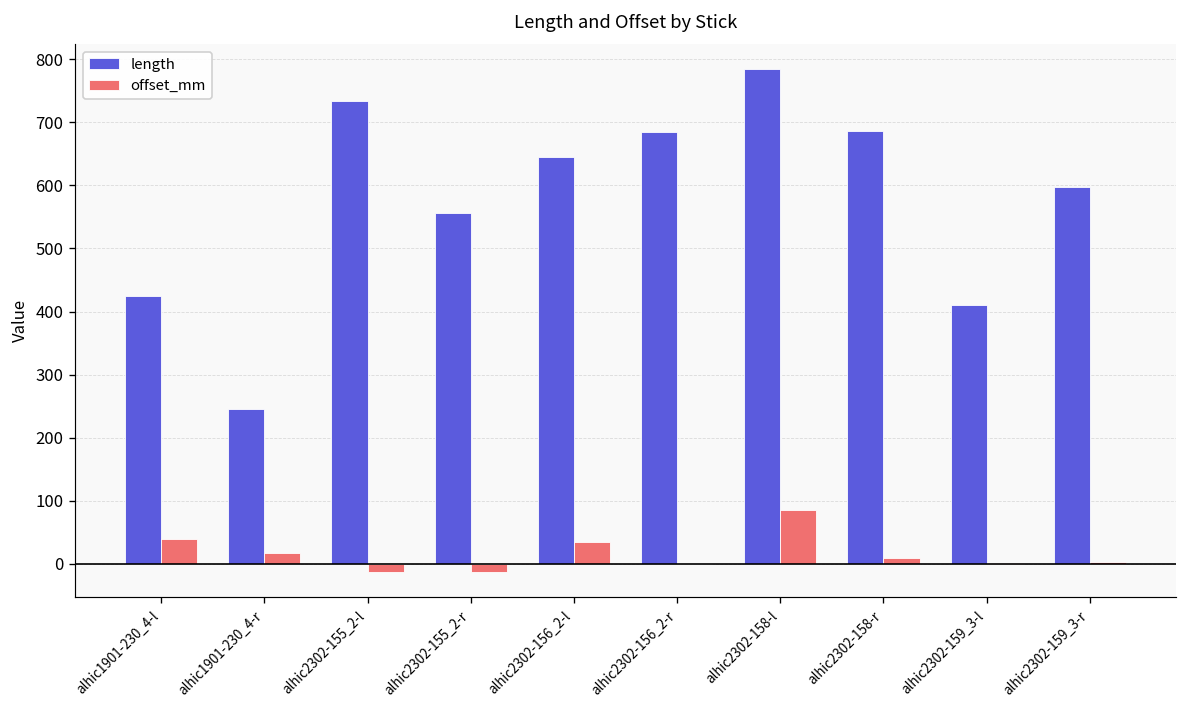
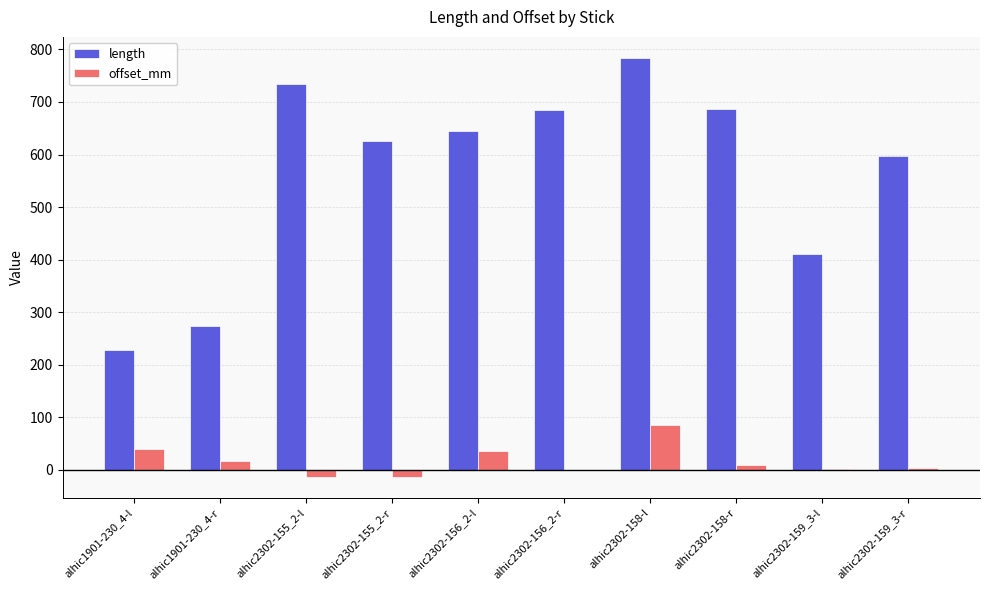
length, alhic1901-230_4-l: 420 -> 230
length, alhic1901-230_4-r: 250 -> 270
length, alhic2302-155_2-r: 560 -> 630
